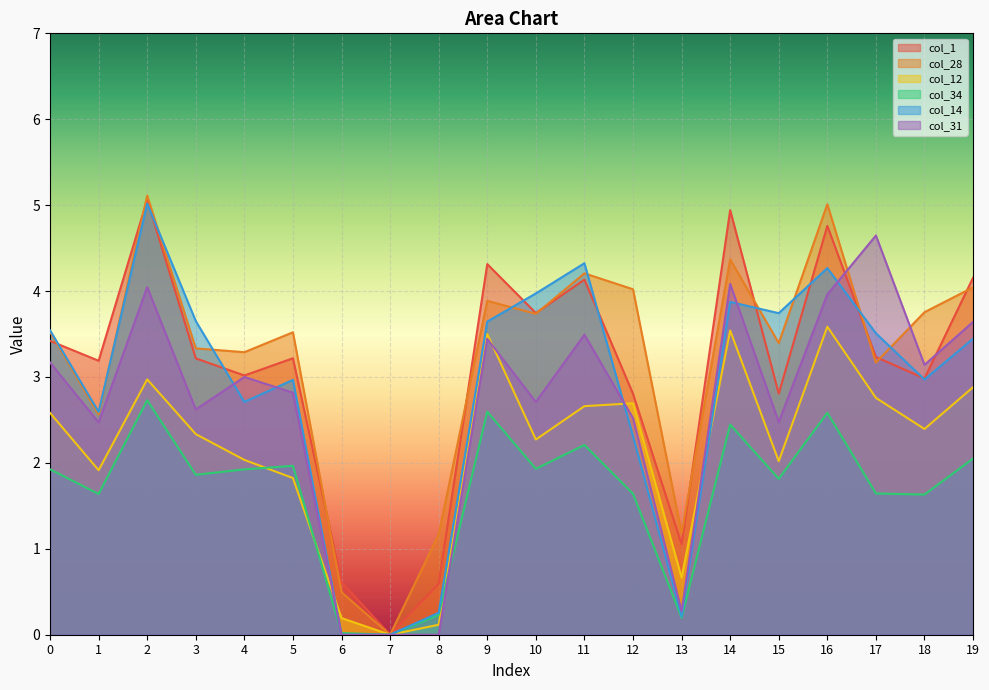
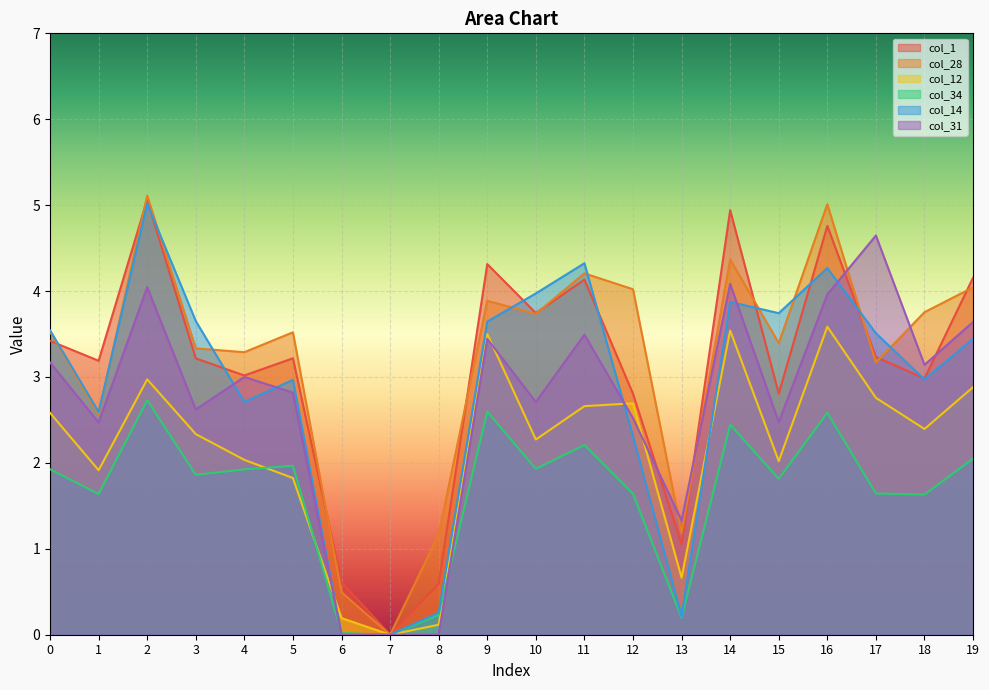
col_31, 13: 0.3 -> 1.3
